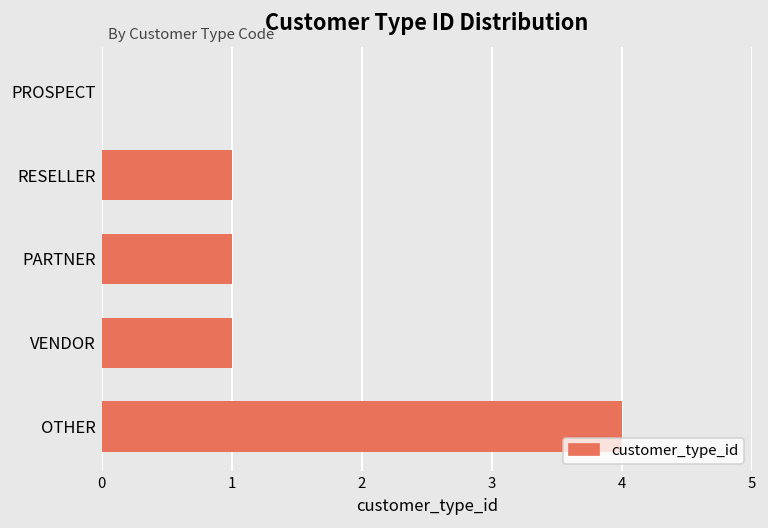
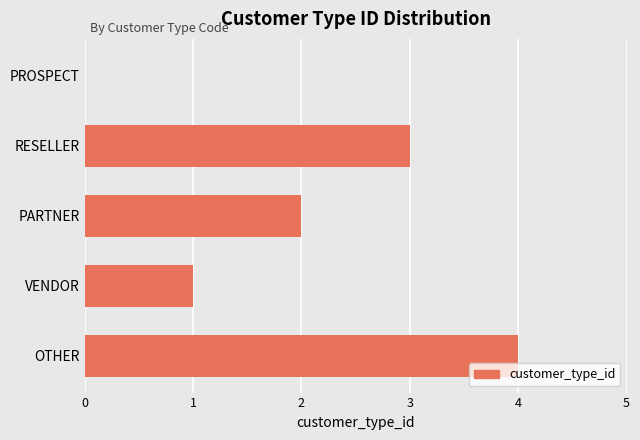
RESELLER: 1 -> 3
PARTNER: 1 -> 2
